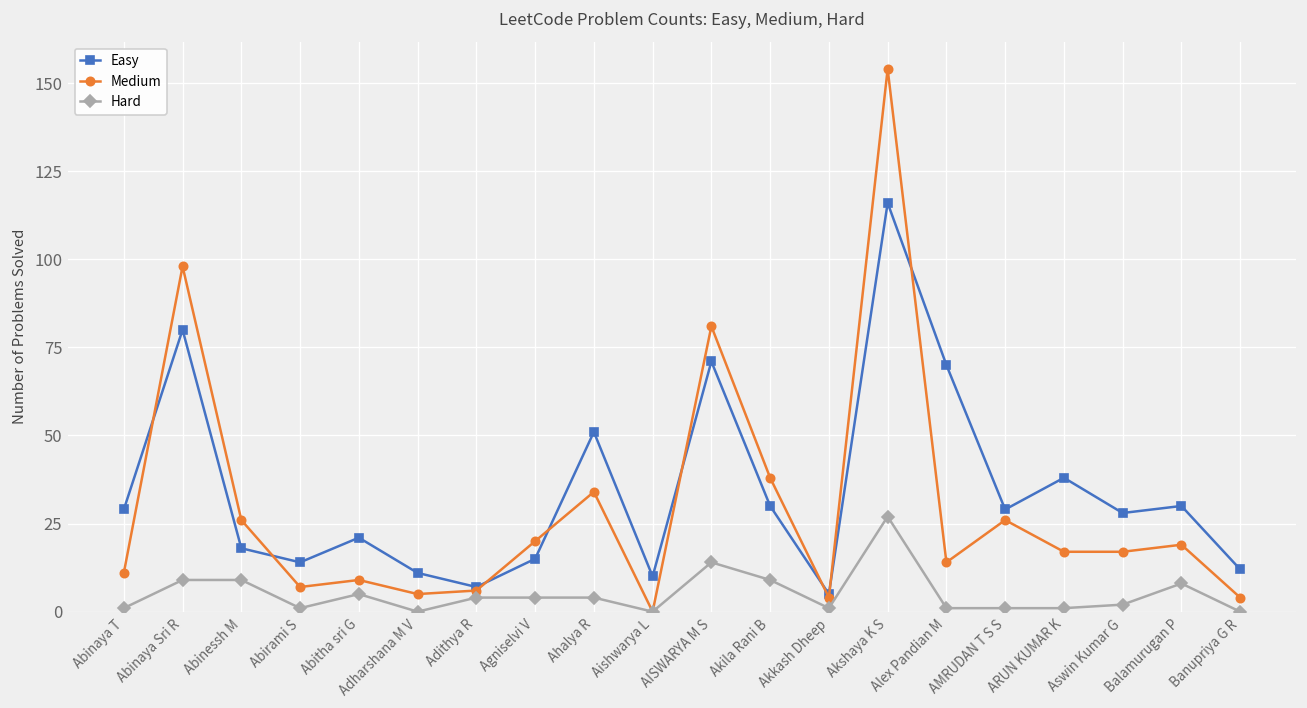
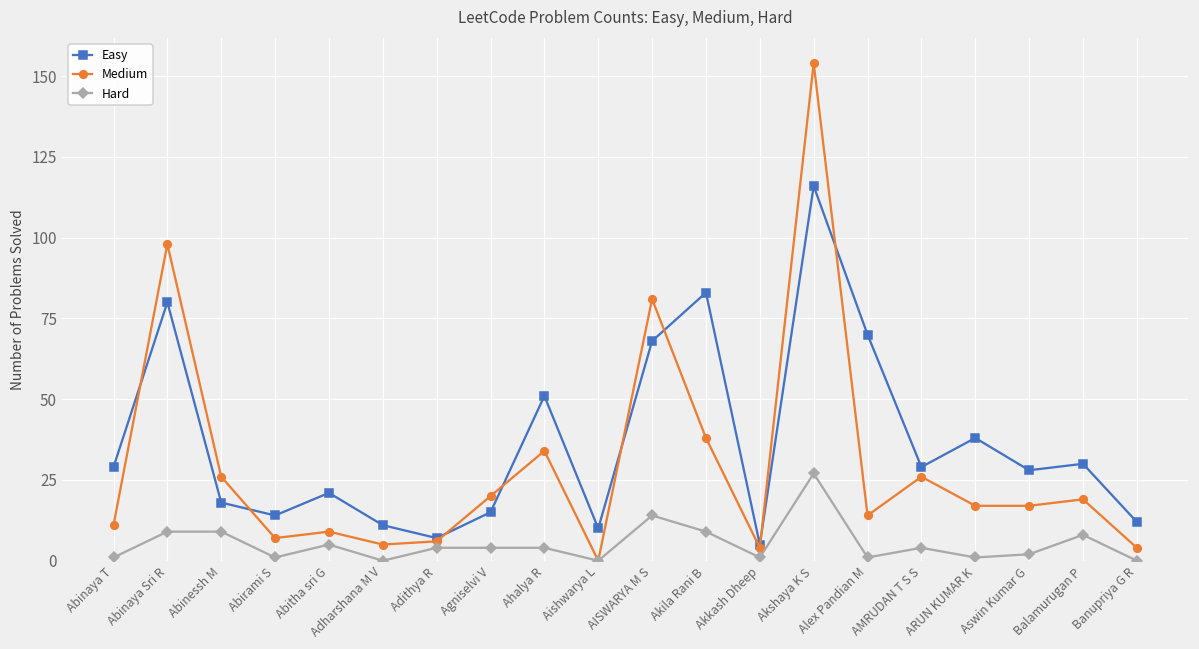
Easy, AISWARYA M S: 71 -> 68
Easy, Akila Rani B: 30 -> 83
Hard, AMRUDAN T S S: 1 -> 4
